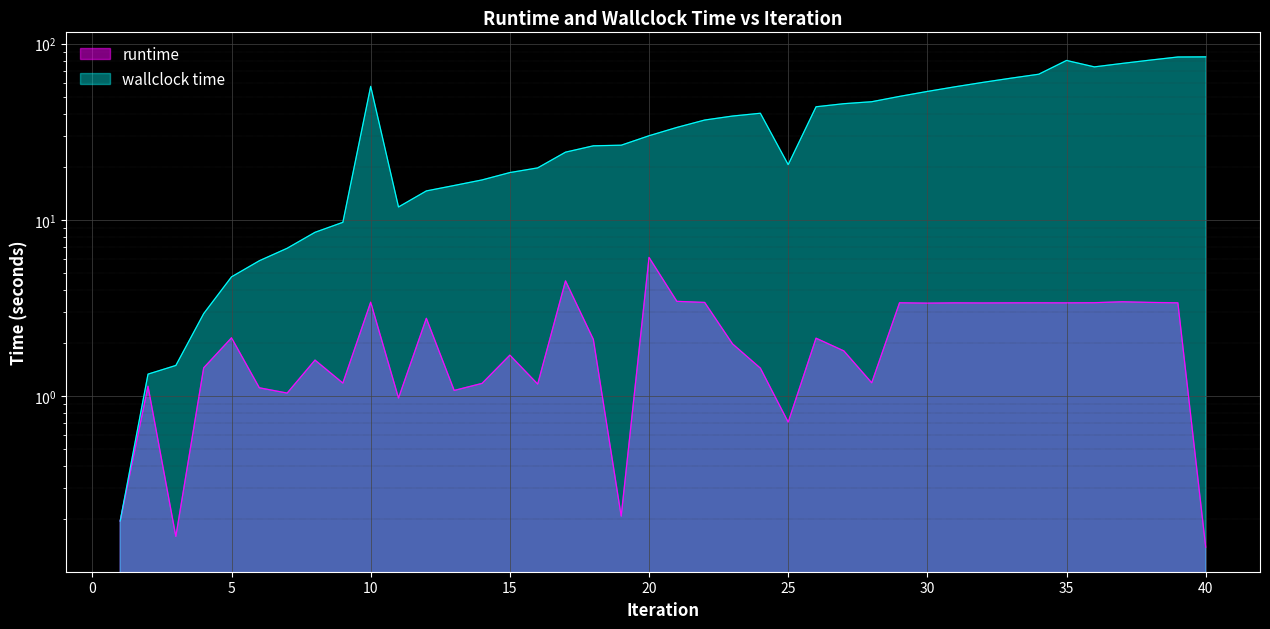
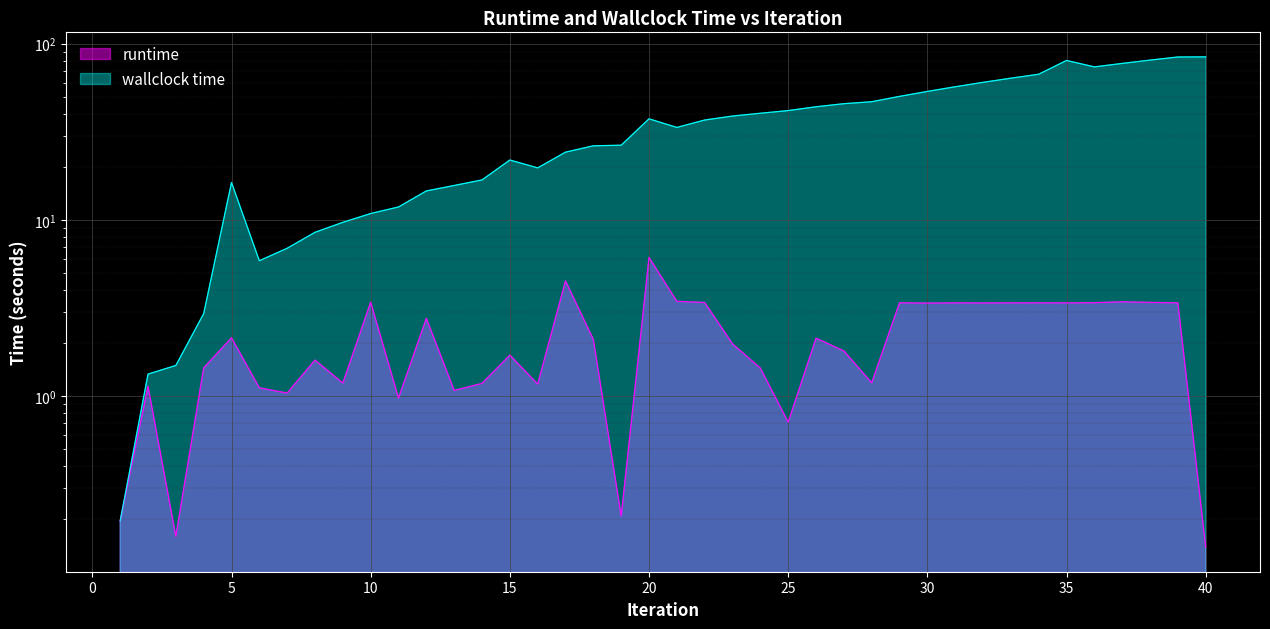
wallclock time, 5: 4.7 -> 16
wallclock time, 10: 57 -> 11
wallclock time, 15: 19 -> 22
wallclock time, 20: 30 -> 37
wallclock time, 25: 21 -> 42
